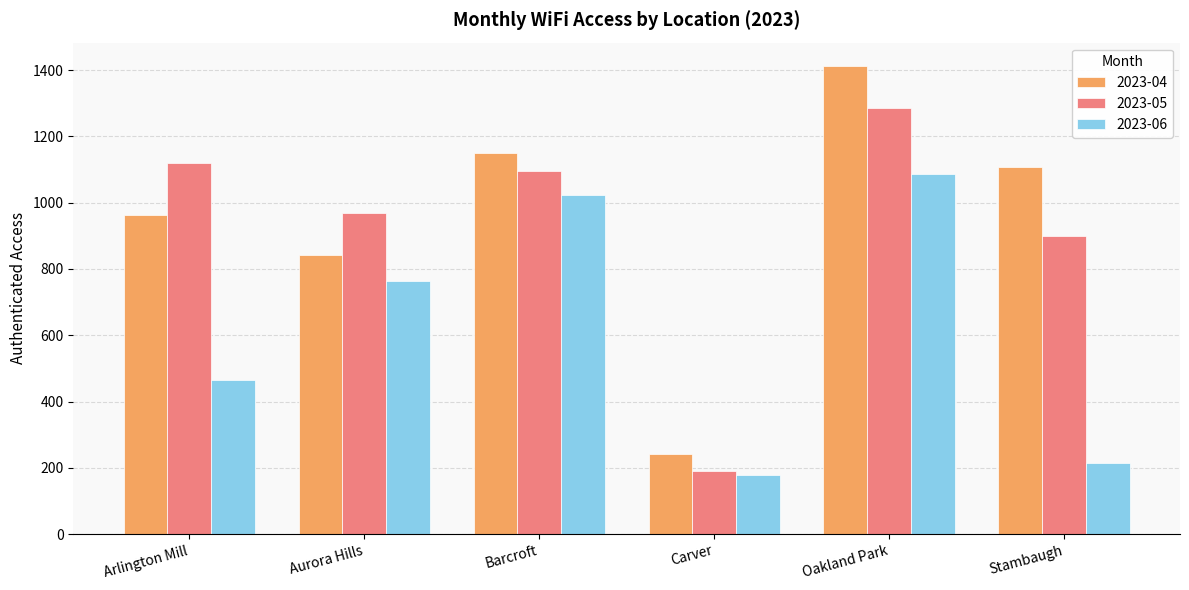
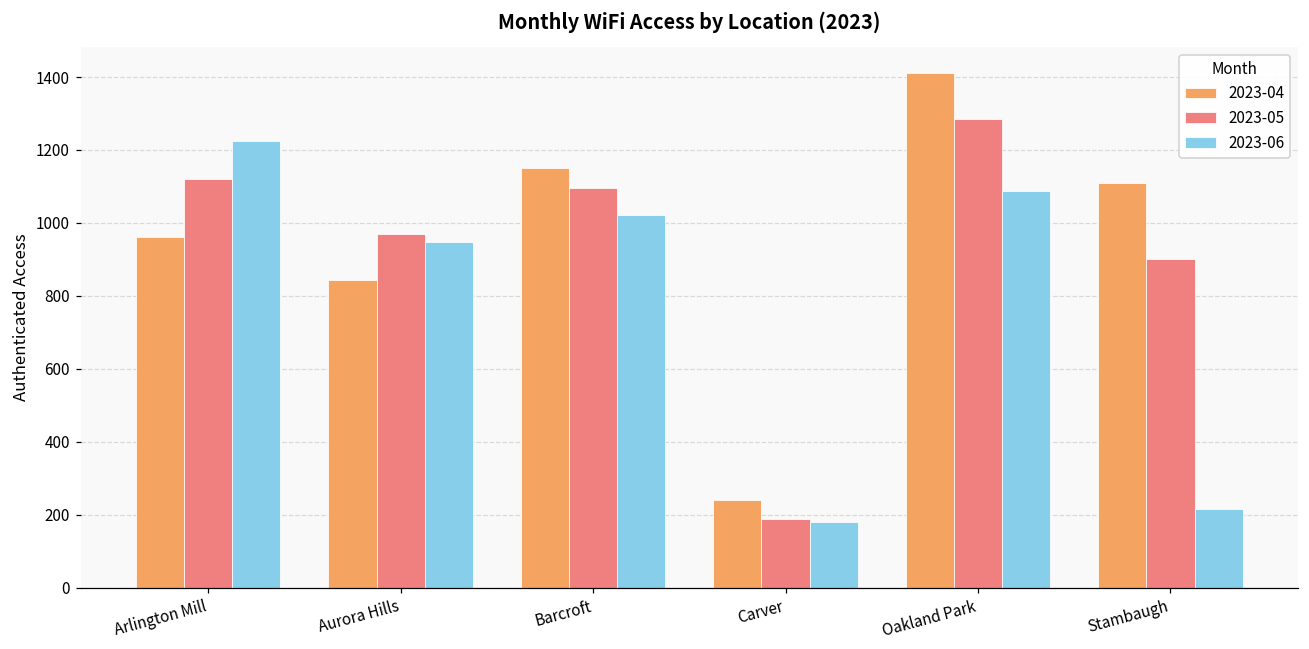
2023-06, Arlington Mill: 470 -> 1230
2023-06, Aurora Hills: 760 -> 950
